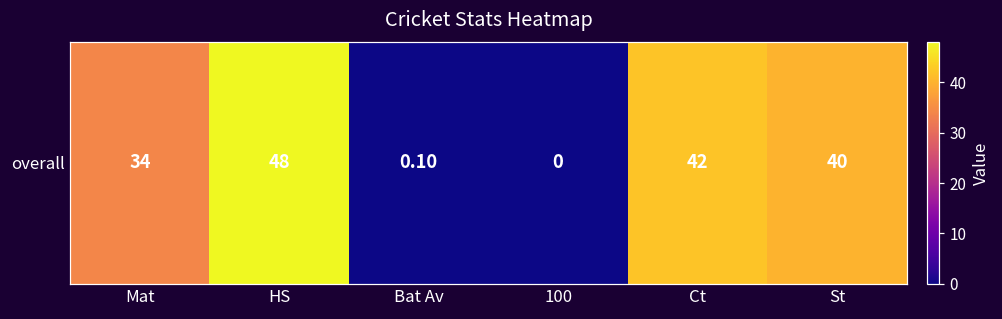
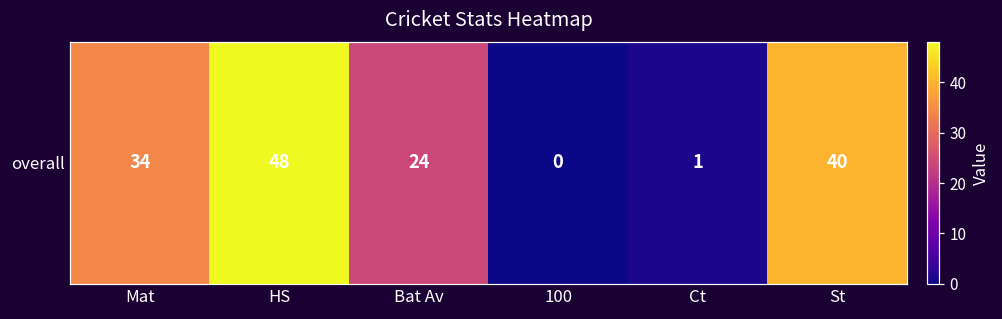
overall, Bat Av: 0.10 -> 24
overall, Ct: 42 -> 1
